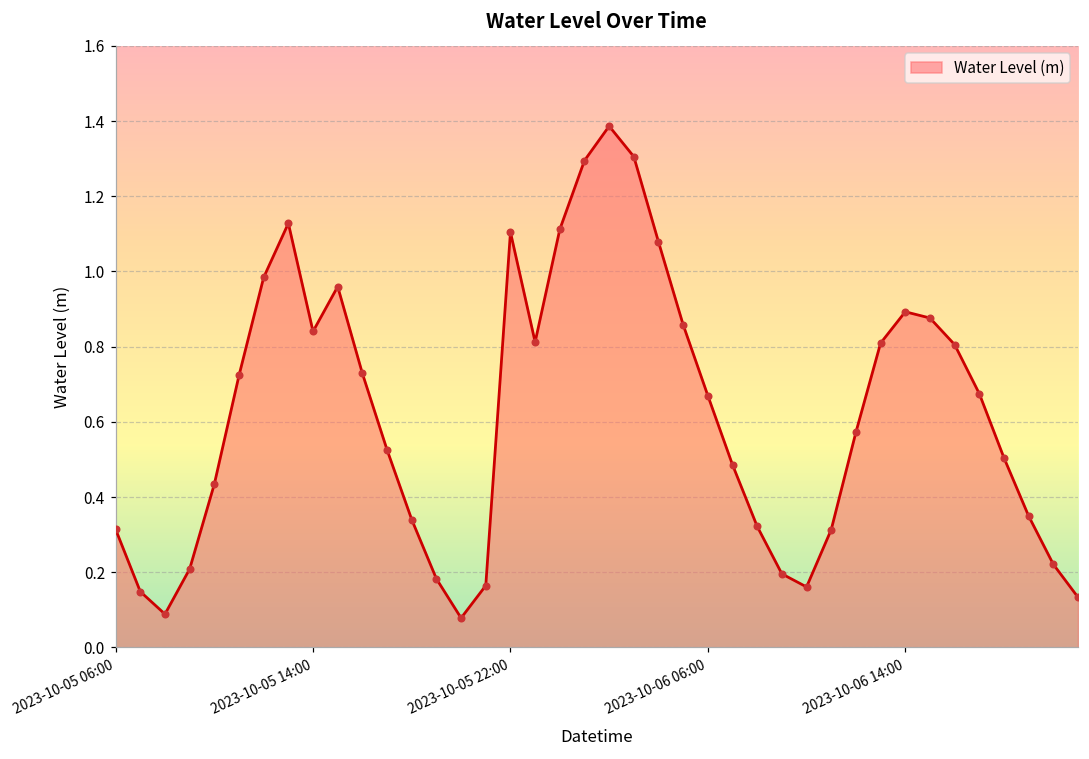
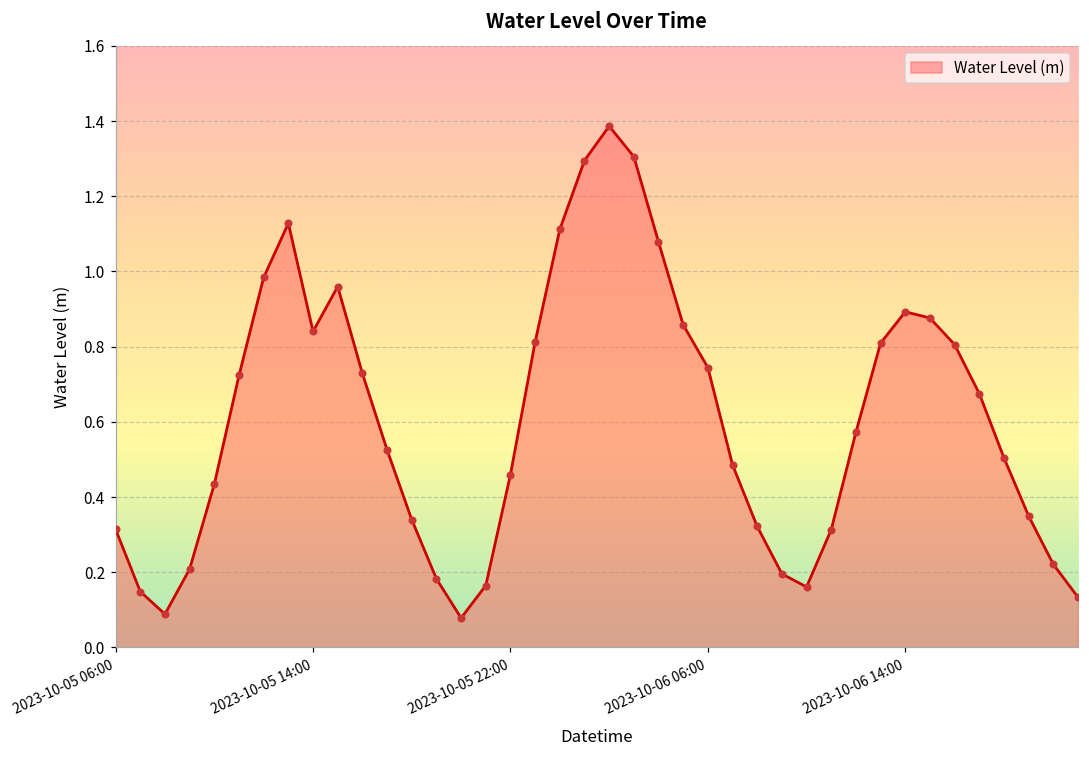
2023-10-05 22:00: 1.10 -> 0.46
2023-10-06 06:00: 0.67 -> 0.74
